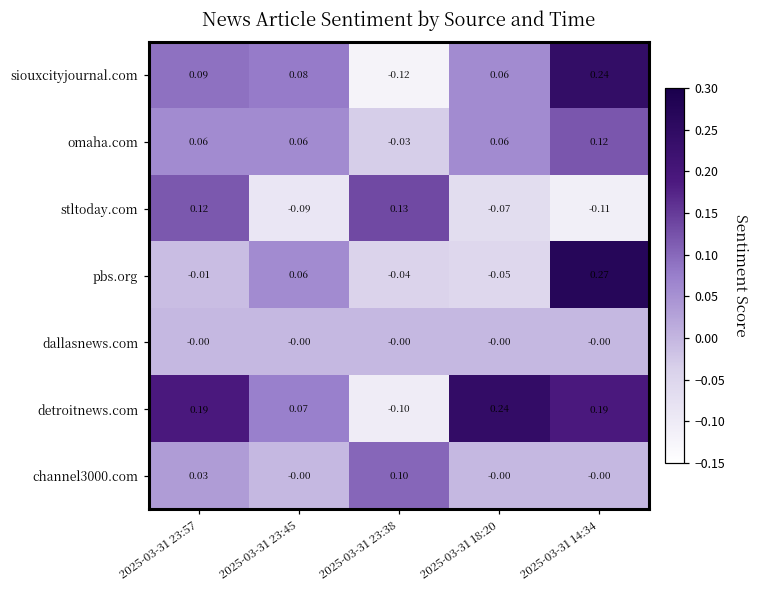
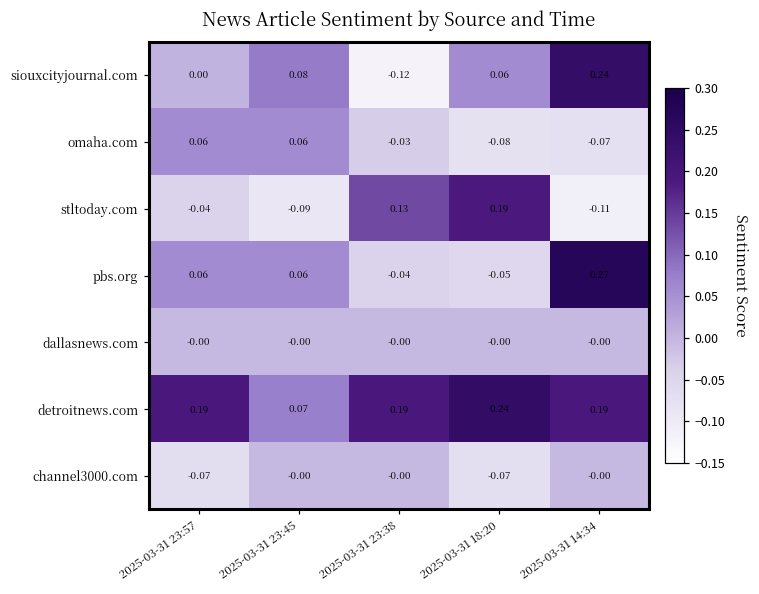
siouxcityjournal.com, 2025-03-31 23:57: 0.09 -> 0.00
omaha.com, 2025-03-31 18:20: 0.06 -> -0.08
omaha.com, 2025-03-31 14:34: 0.12 -> -0.07
stltoday.com, 2025-03-31 23:57: 0.12 -> -0.04
stltoday.com, 2025-03-31 18:20: -0.07 -> 0.19
pbs.org, 2025-03-31 23:57: -0.01 -> 0.06
detroitnews.com, 2025-03-31 23:38: -0.10 -> 0.19
channel3000.com, 2025-03-31 23:57: 0.03 -> -0.07
channel3000.com, 2025-03-31 23:38: 0.10 -> -0.00
channel3000.com, 2025-03-31 18:20: -0.00 -> -0.07
